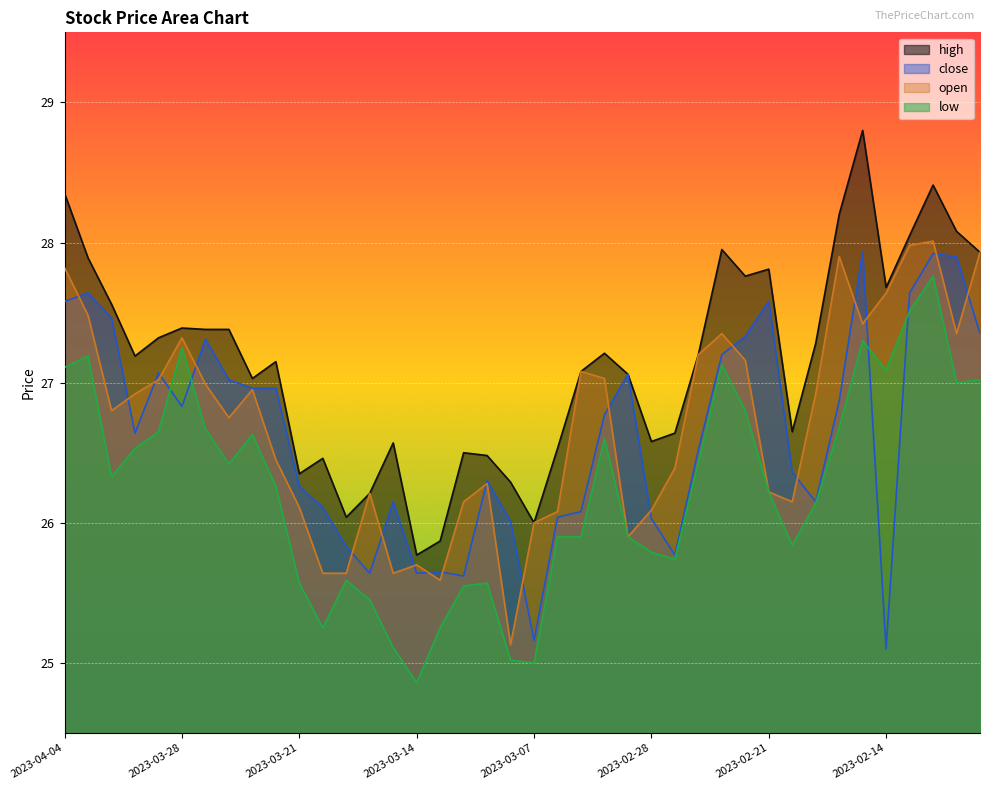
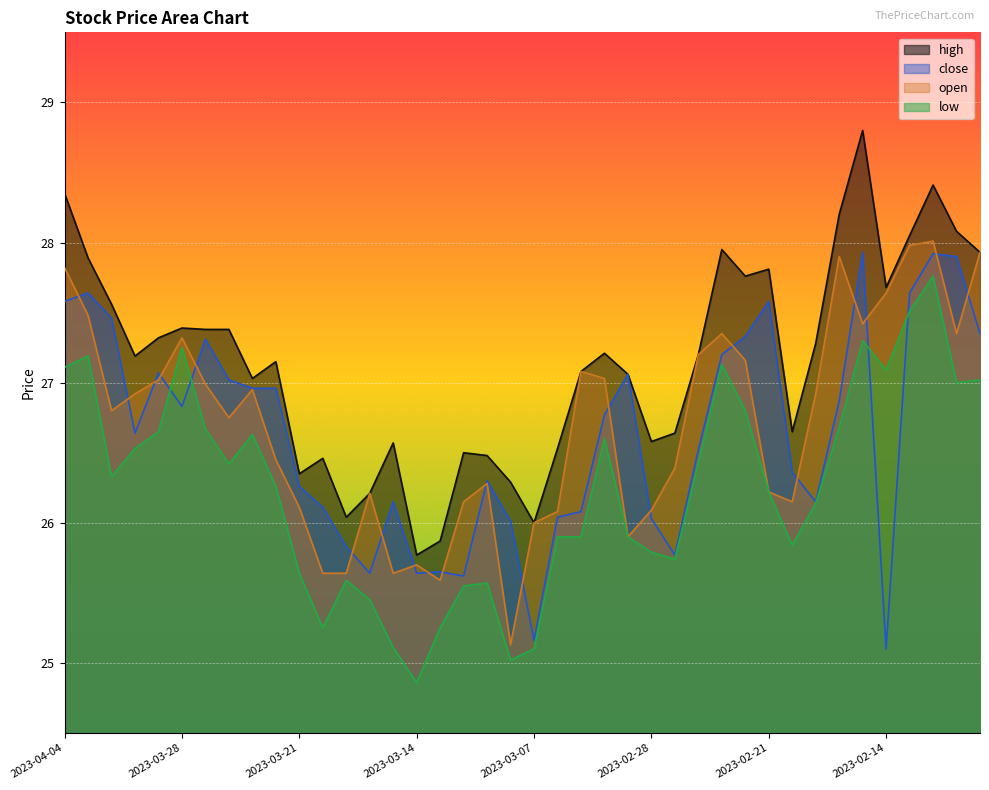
low, 2023-03-21: 25.57 -> 25.64
low, 2023-03-07: 25.0 -> 25.1
